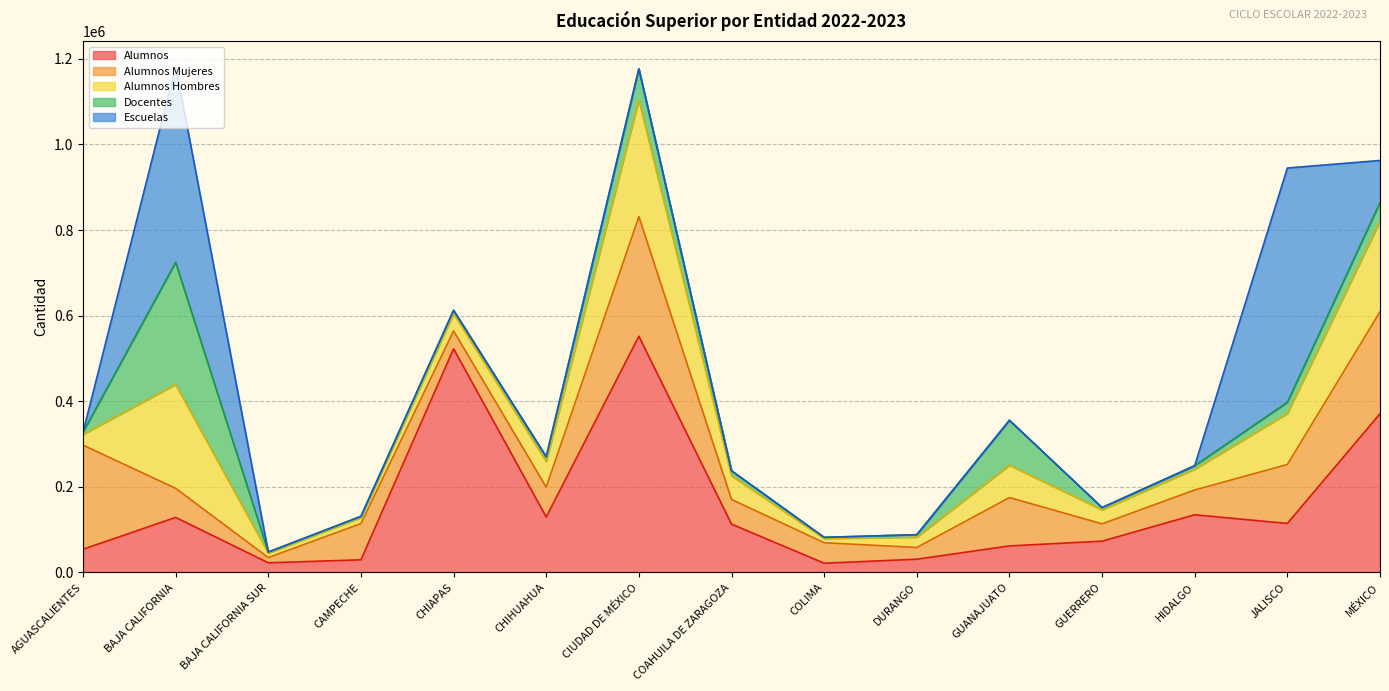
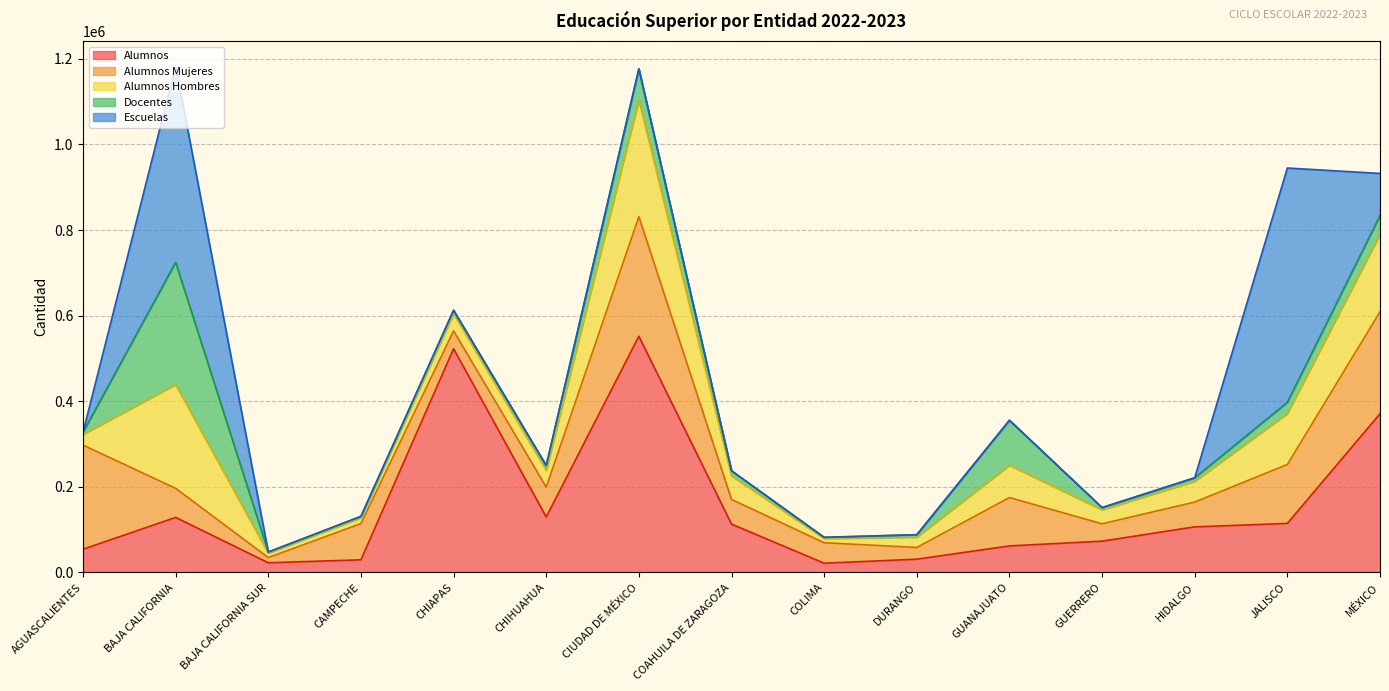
Alumnos Hombres, CHIHUAHUA: 60000 -> 40000
Alumnos, HIDALGO: 130000 -> 110000
Alumnos Hombres, MÉXICO: 210000 -> 180000
